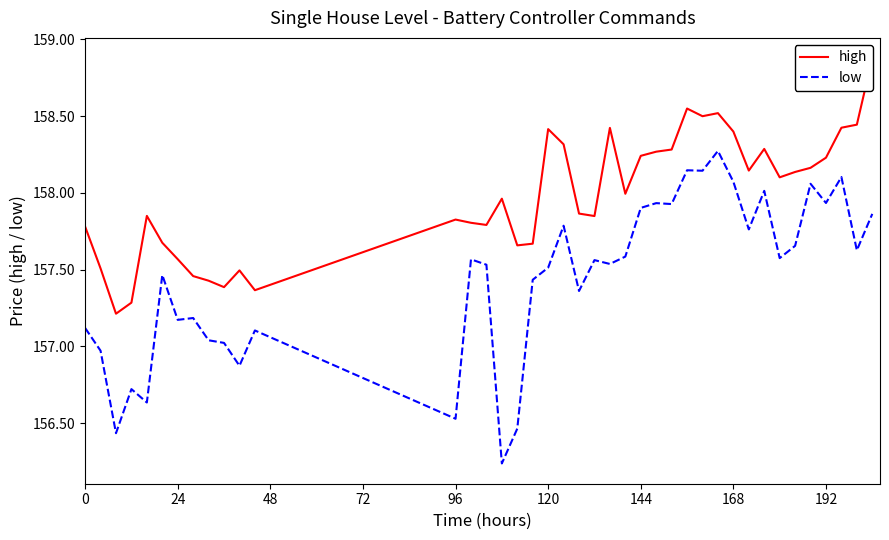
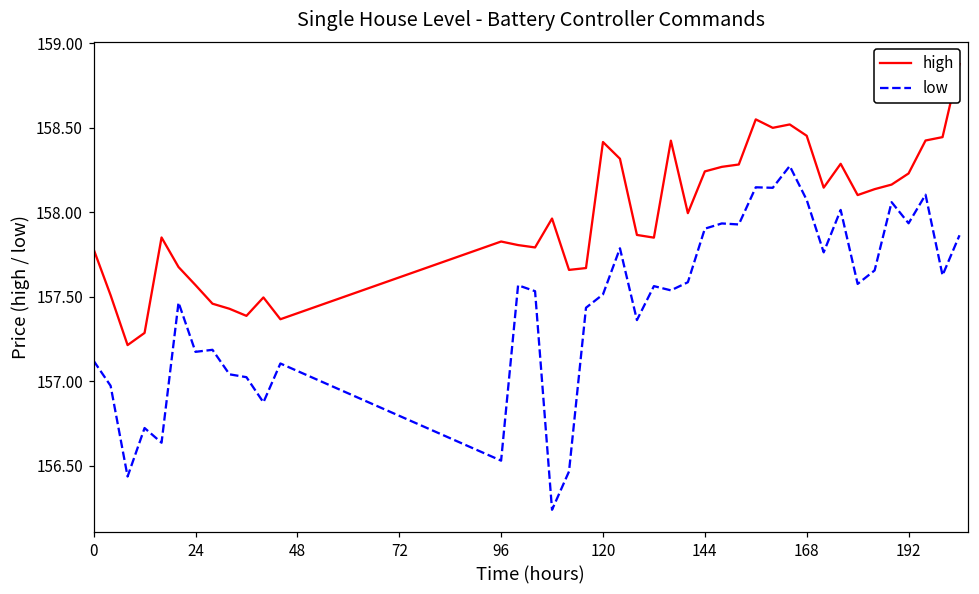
high, 168: 158.40 -> 158.45
